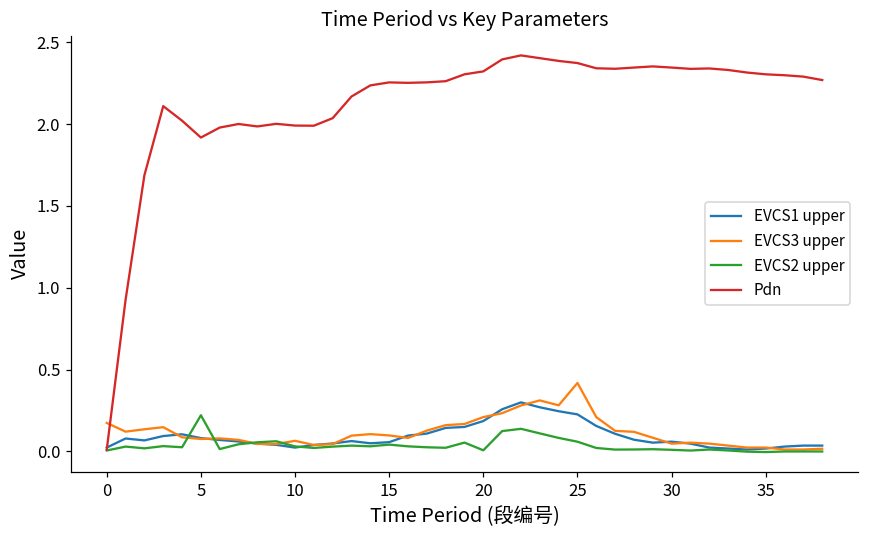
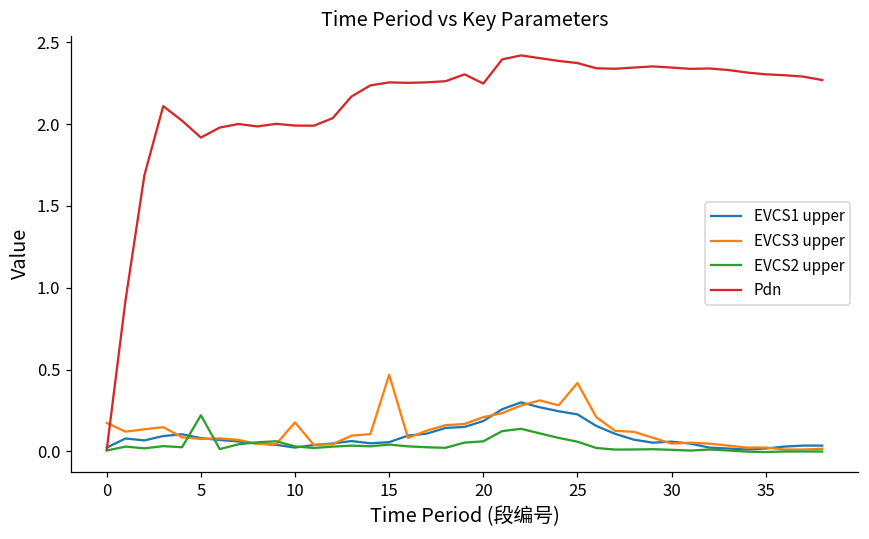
EVCS3 upper, 10: 0.07 -> 0.18
EVCS3 upper, 15: 0.10 -> 0.47
EVCS2 upper, 20: 0.01 -> 0.06
Pdn, 20: 2.32 -> 2.25
